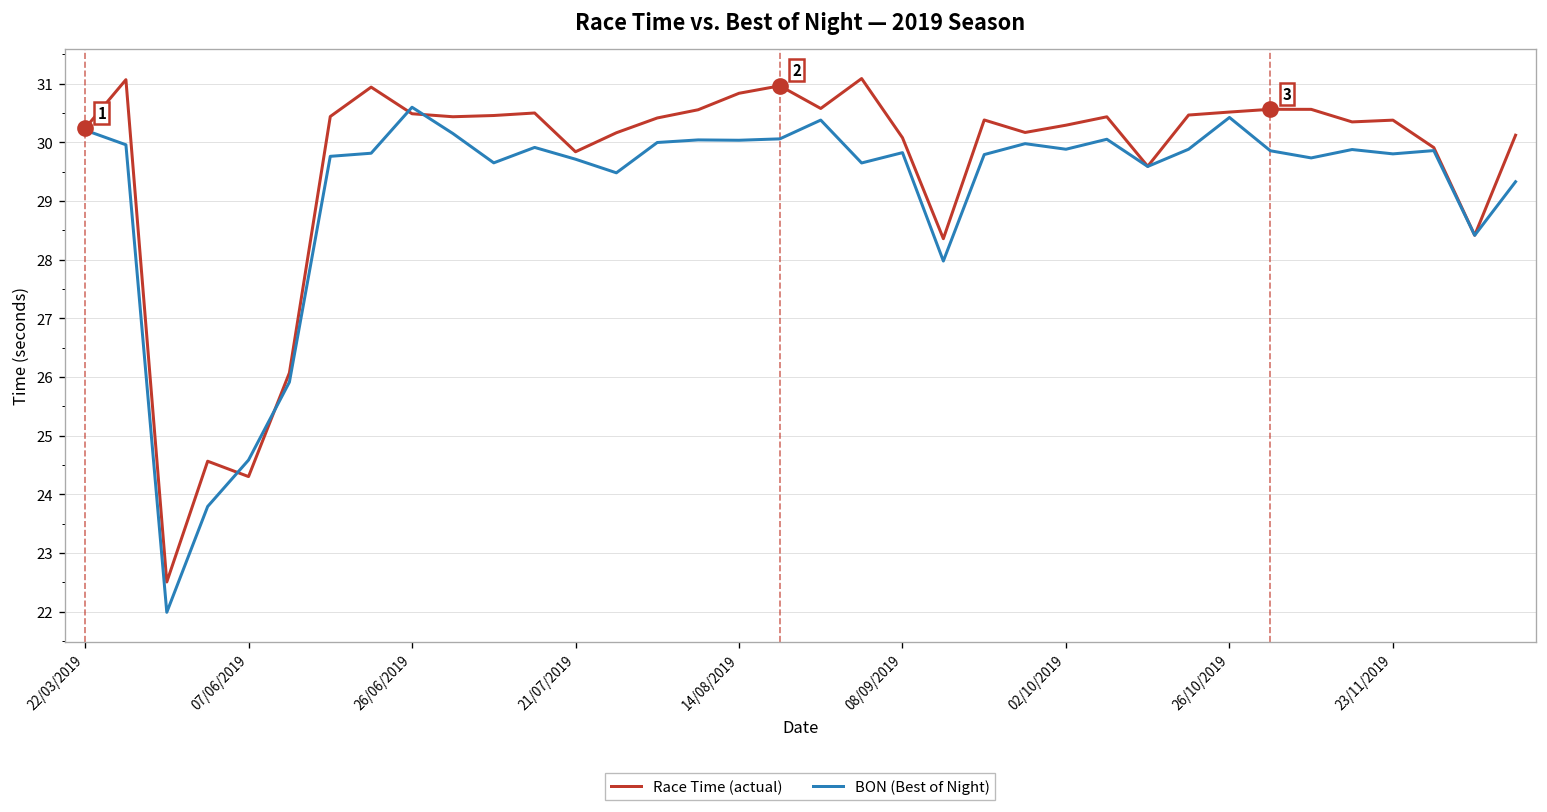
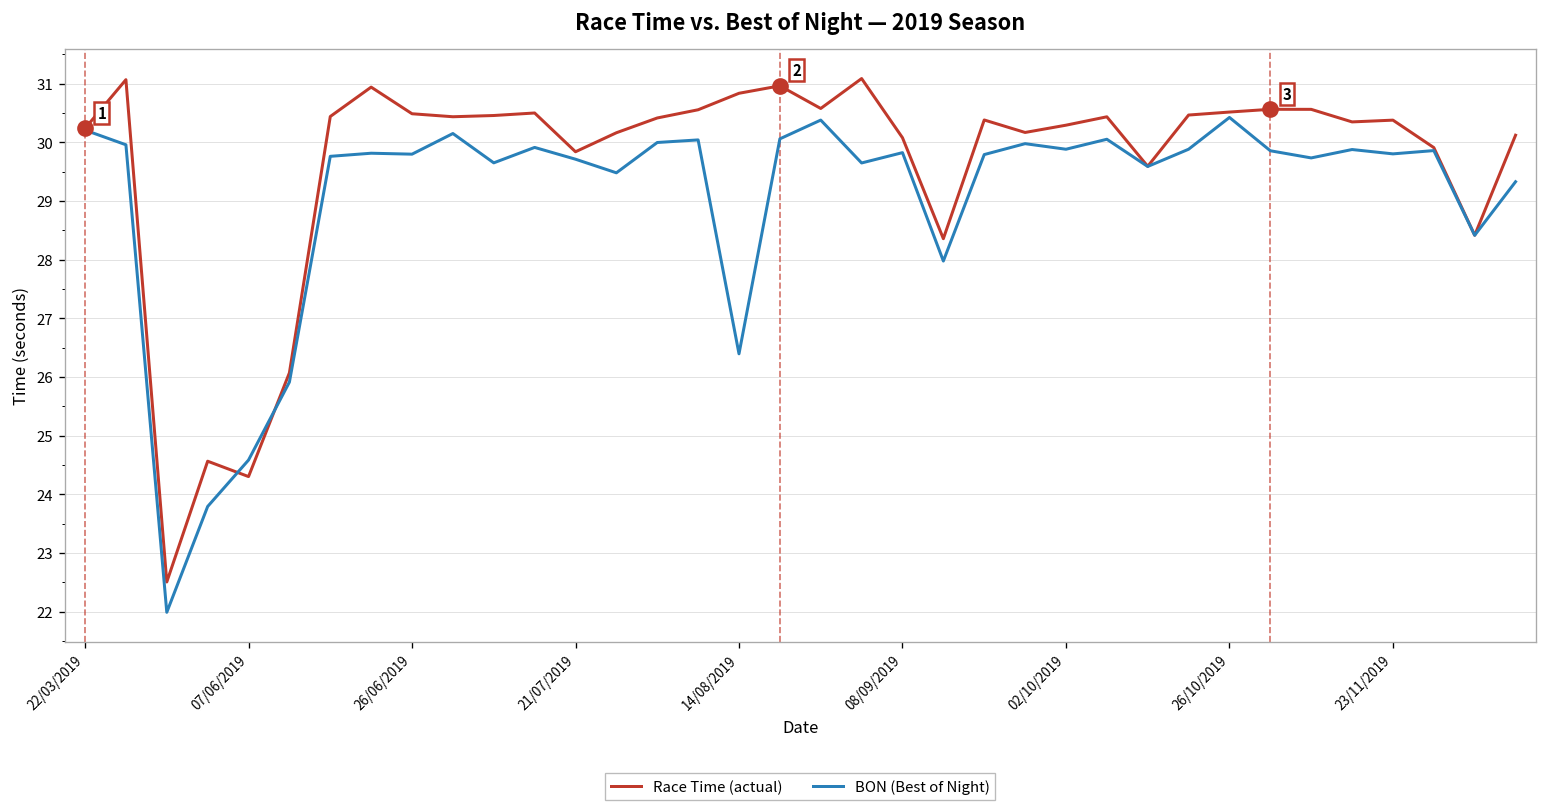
BON (Best of Night), 26/06/2019: 30.6 -> 29.8
BON (Best of Night), 14/08/2019: 30.0 -> 26.4
